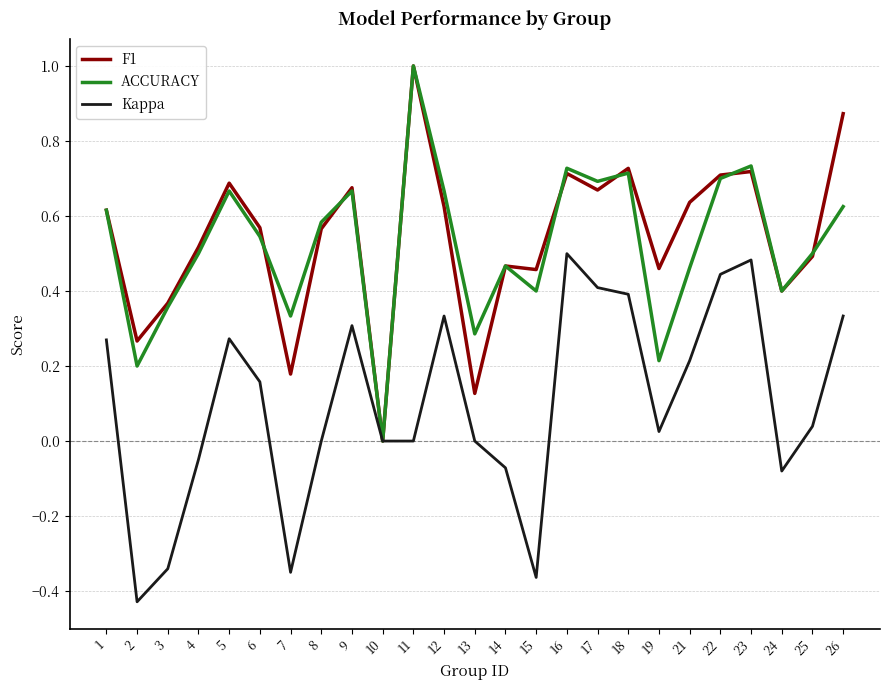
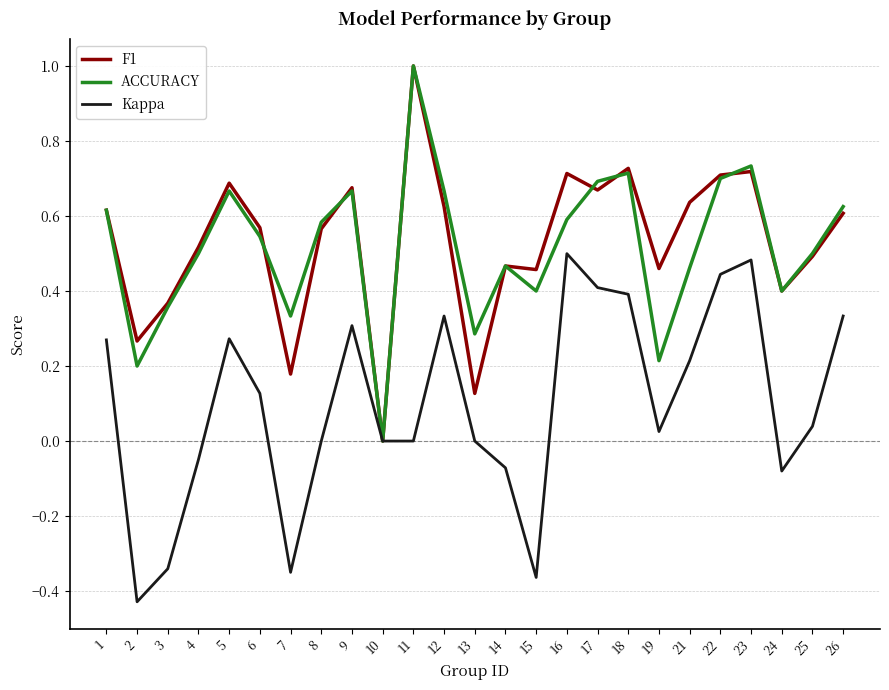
Kappa, 6: 0.16 -> 0.13
ACCURACY, 16: 0.73 -> 0.59
F1, 26: 0.87 -> 0.61
